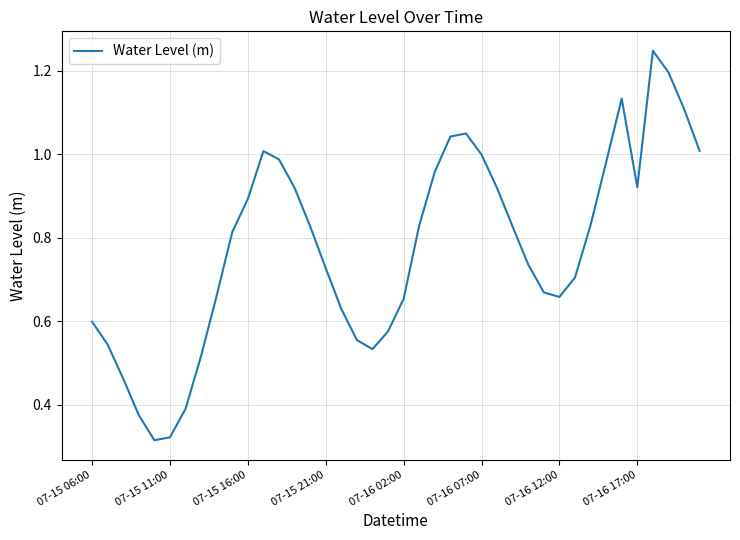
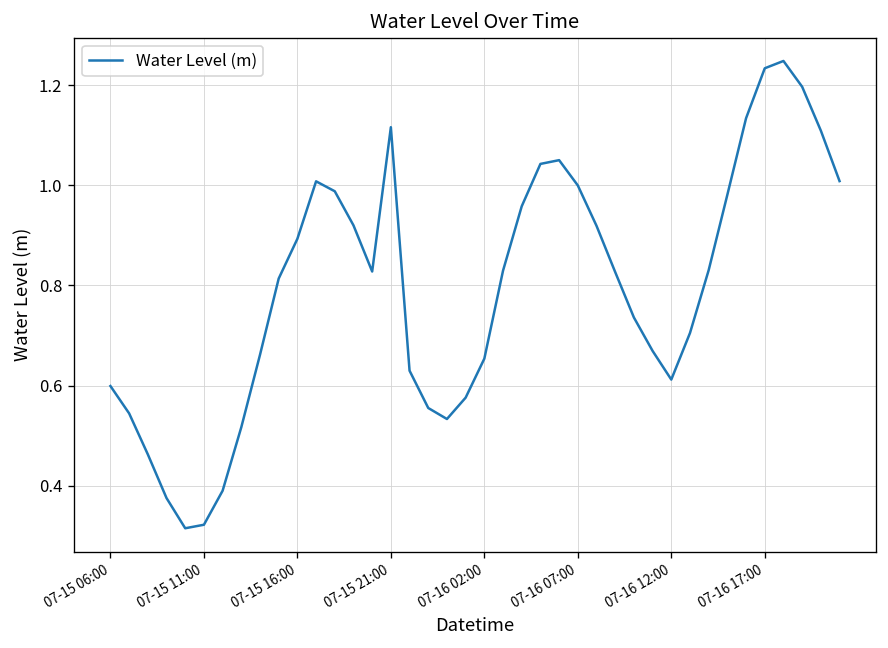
07-15 21:00: 0.73 -> 1.12
07-16 12:00: 0.66 -> 0.61
07-16 17:00: 0.92 -> 1.23
